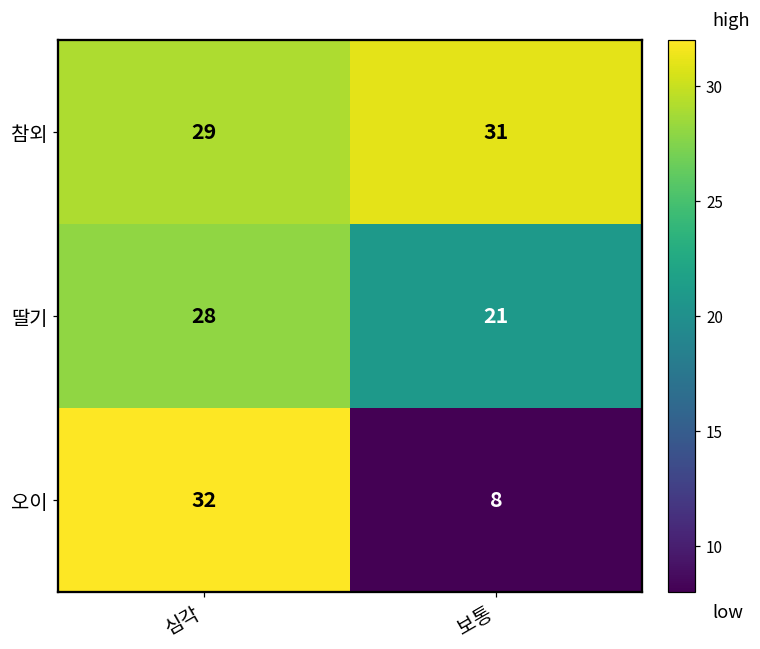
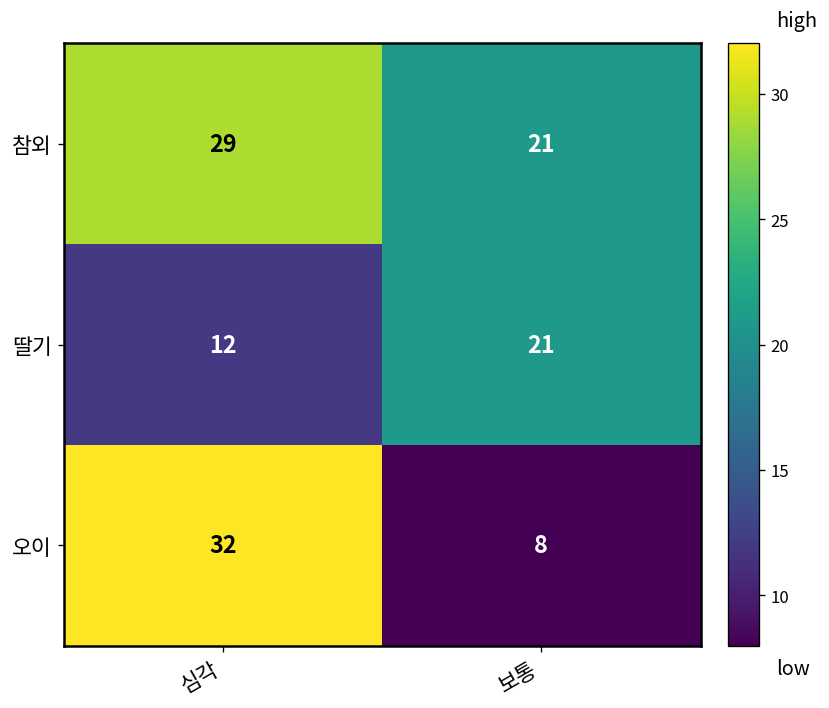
참외, 보통: 31 -> 21
딸기, 심각: 28 -> 12
